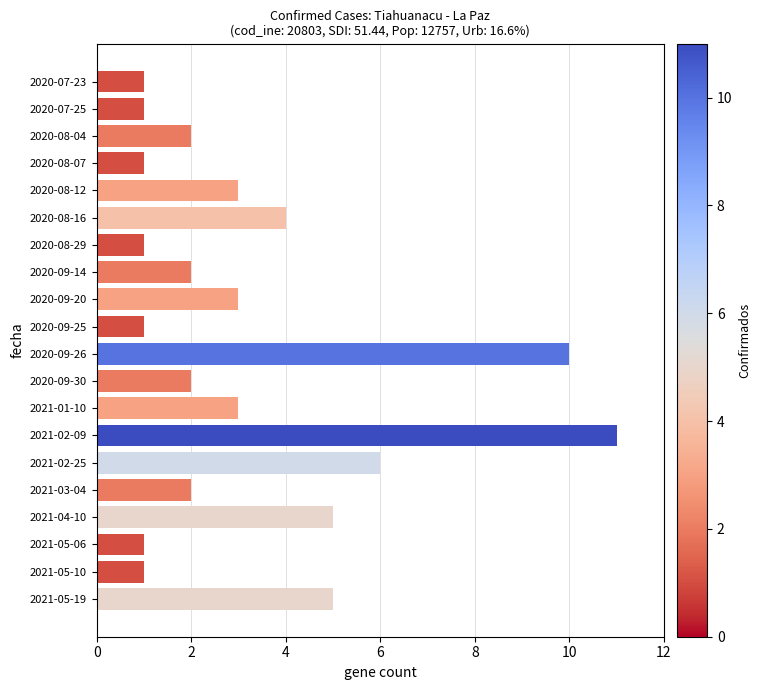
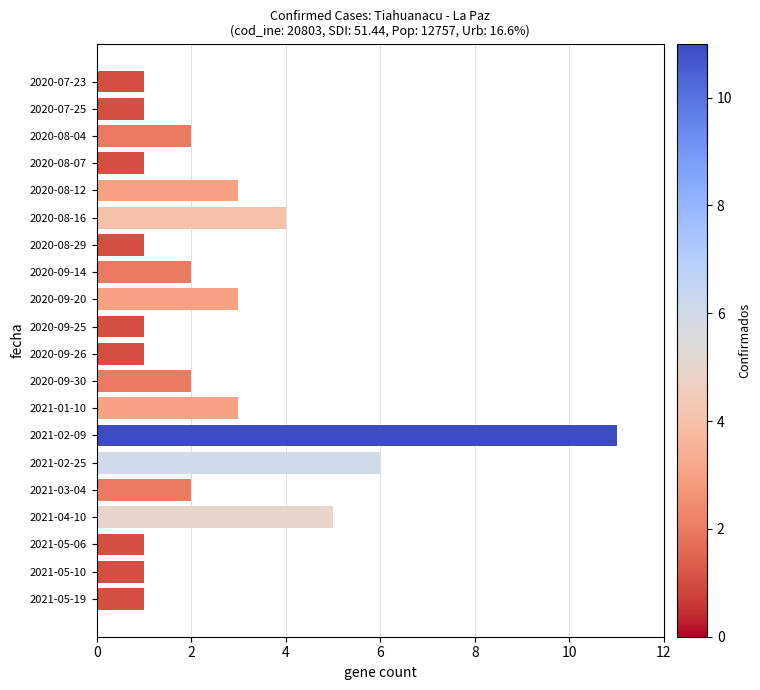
2020-09-26: 10 -> 1
2021-05-19: 5 -> 1
